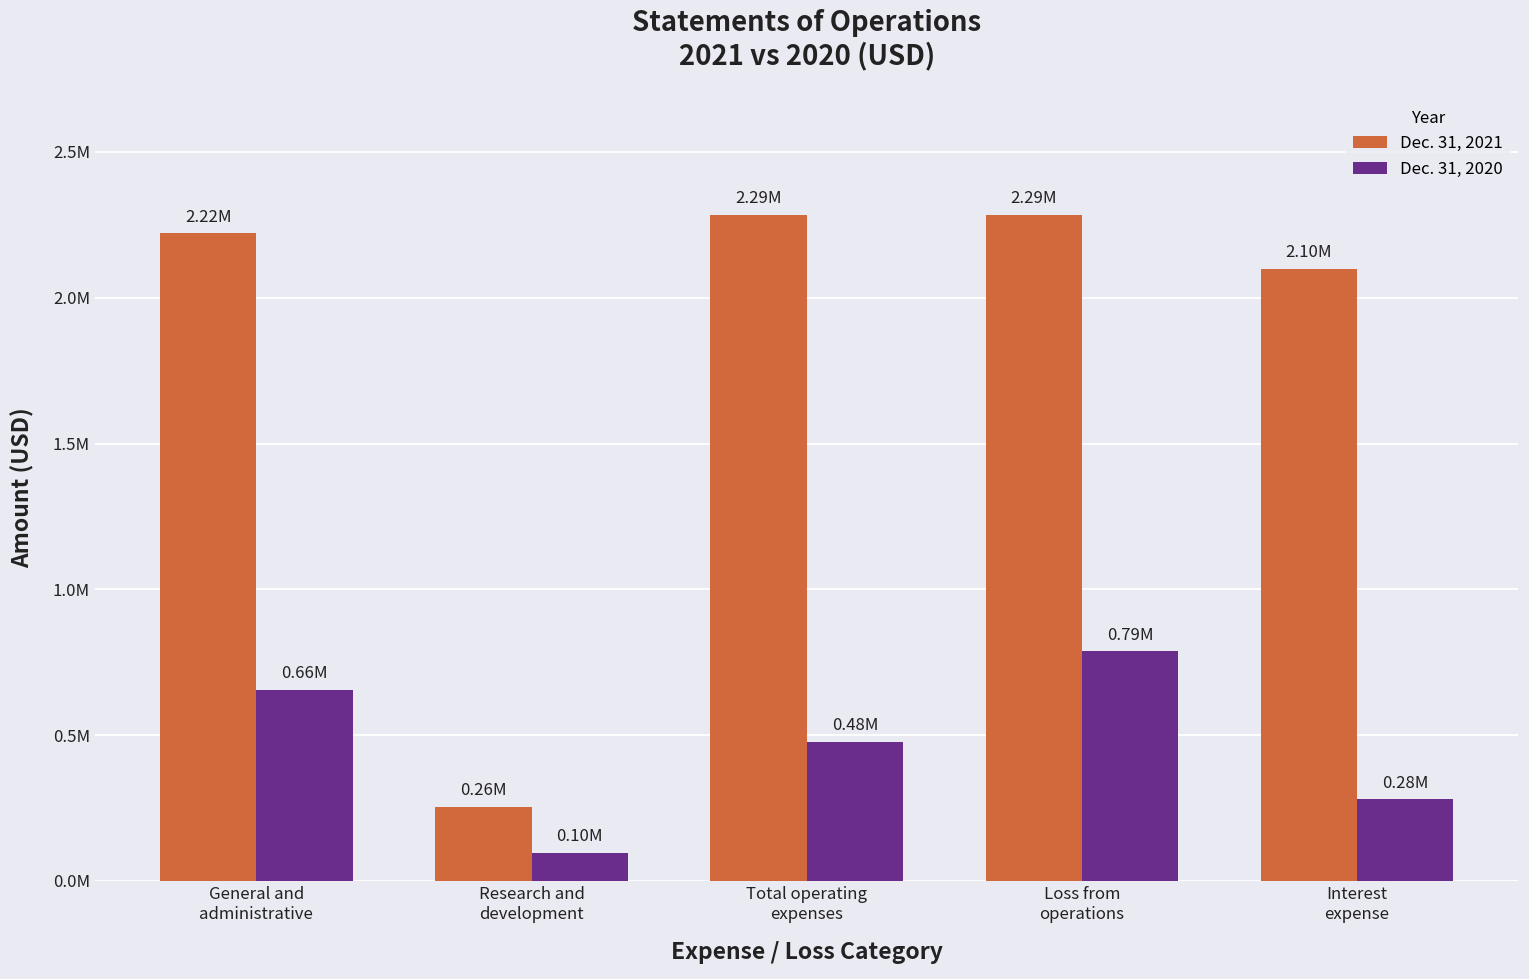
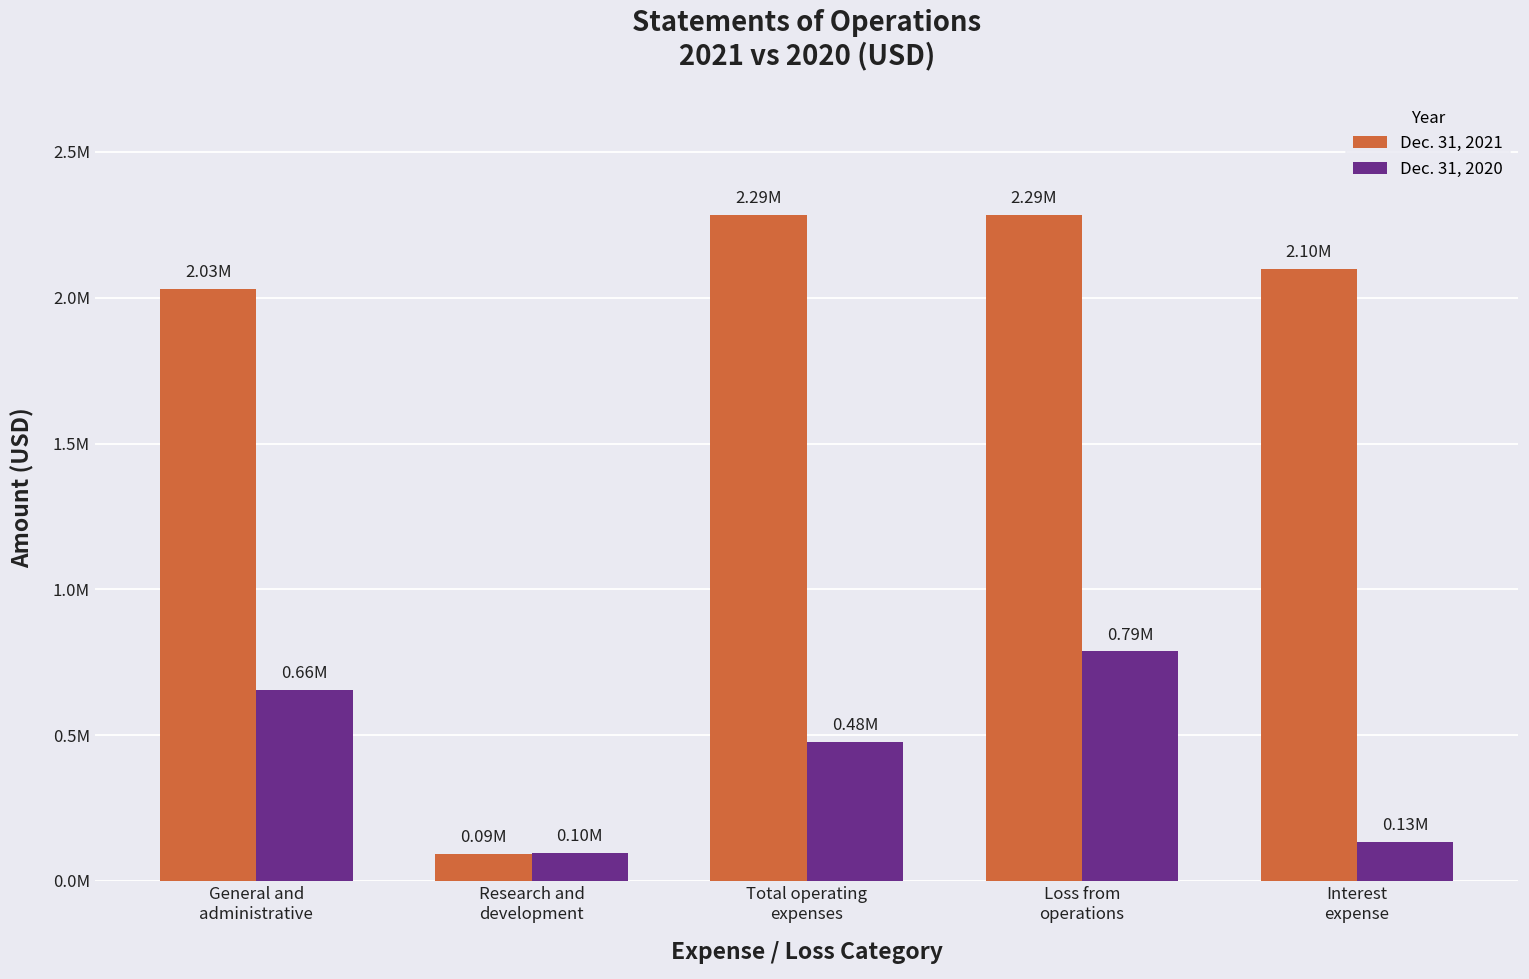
Dec. 31, 2021, General and administrative: 2.22M -> 2.03M
Dec. 31, 2021, Research and development: 0.26M -> 0.09M
Dec. 31, 2020, Interest expense: 0.28M -> 0.13M
